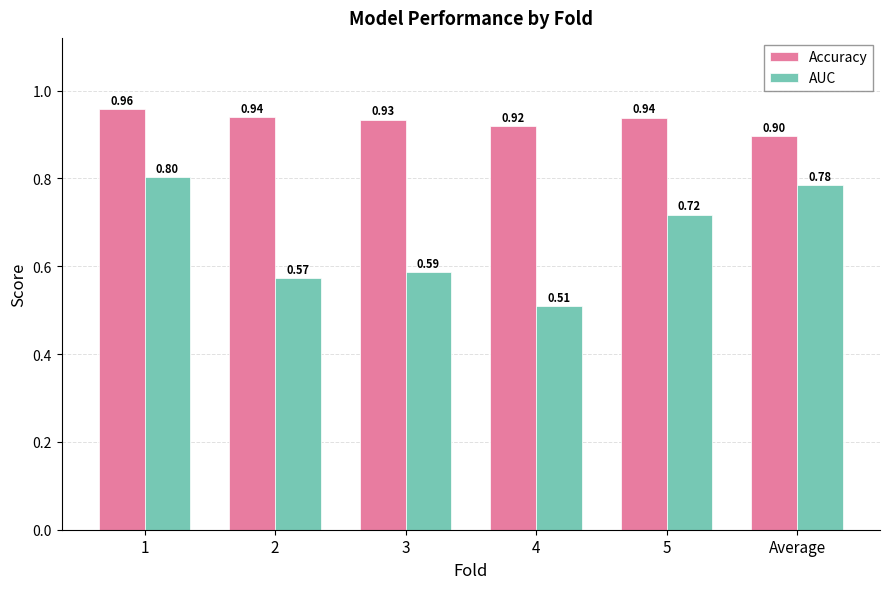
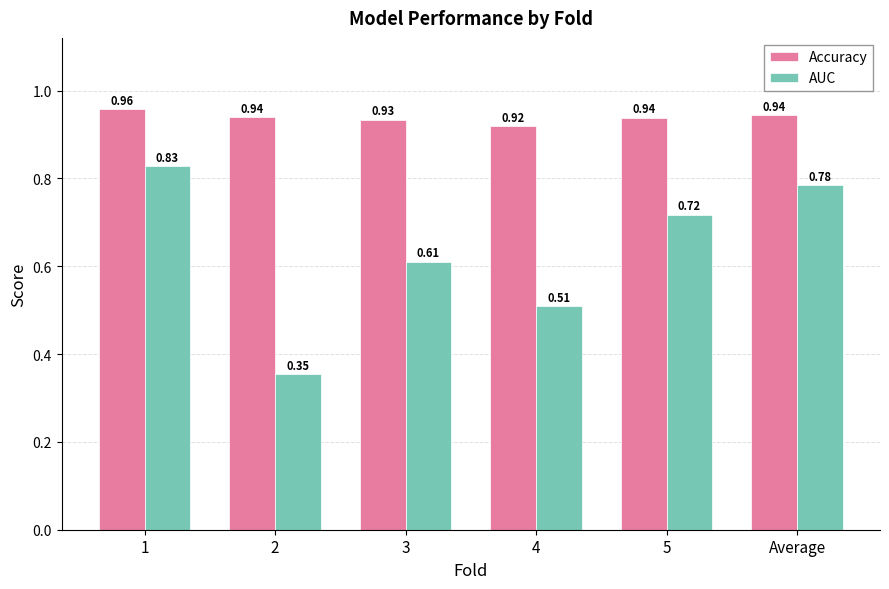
AUC, 1: 0.80 -> 0.83
AUC, 2: 0.57 -> 0.35
AUC, 3: 0.59 -> 0.61
Accuracy, Average: 0.90 -> 0.94
